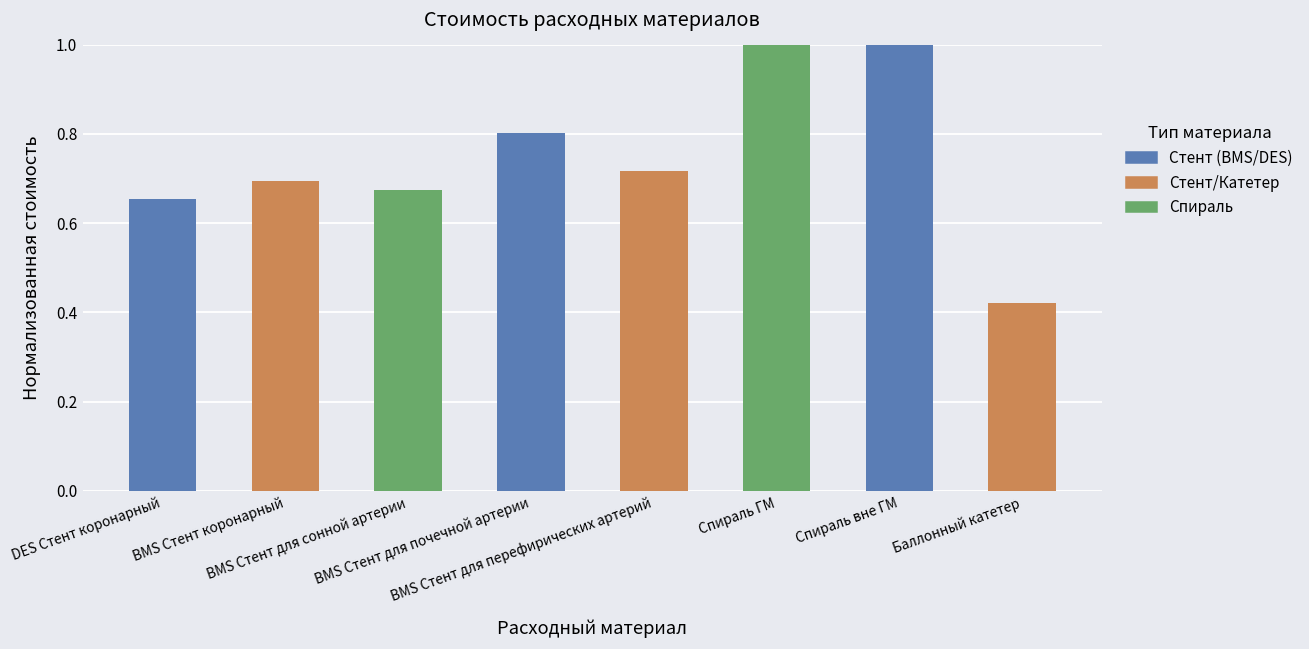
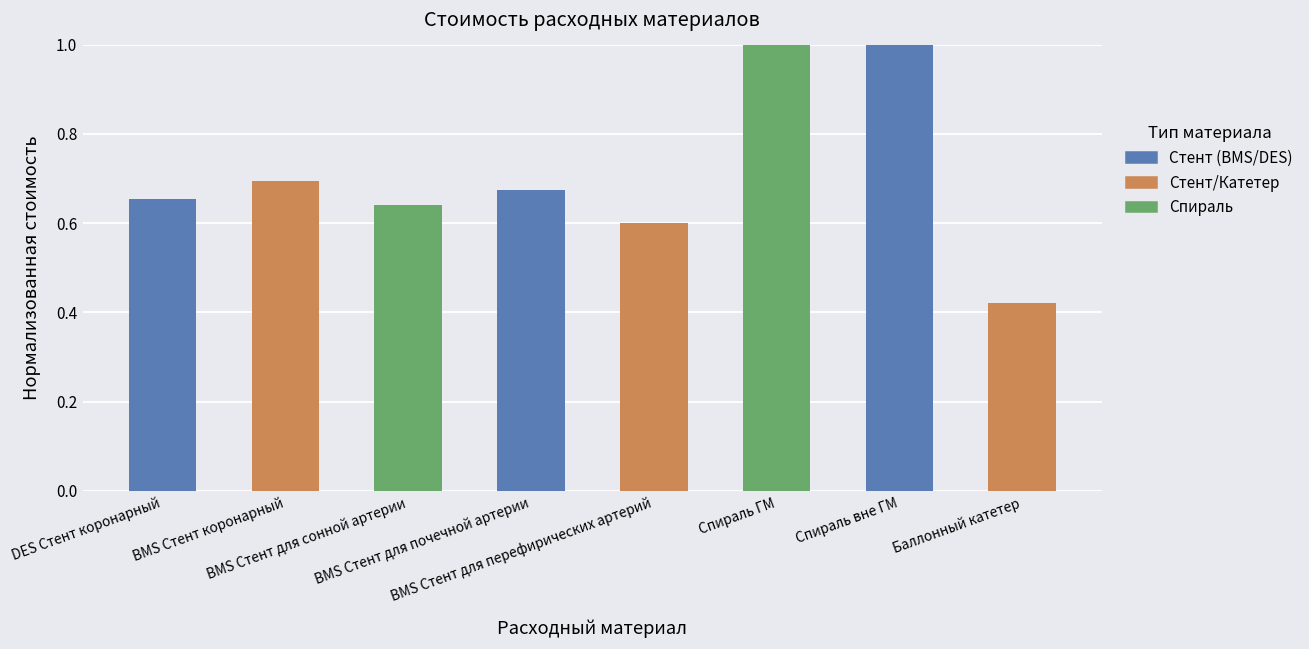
BMS Стент для сонной артерии: 0.67 -> 0.64
BMS Стент для почечной артерии: 0.80 -> 0.67
BMS Стент для перефирических артерий: 0.72 -> 0.60
